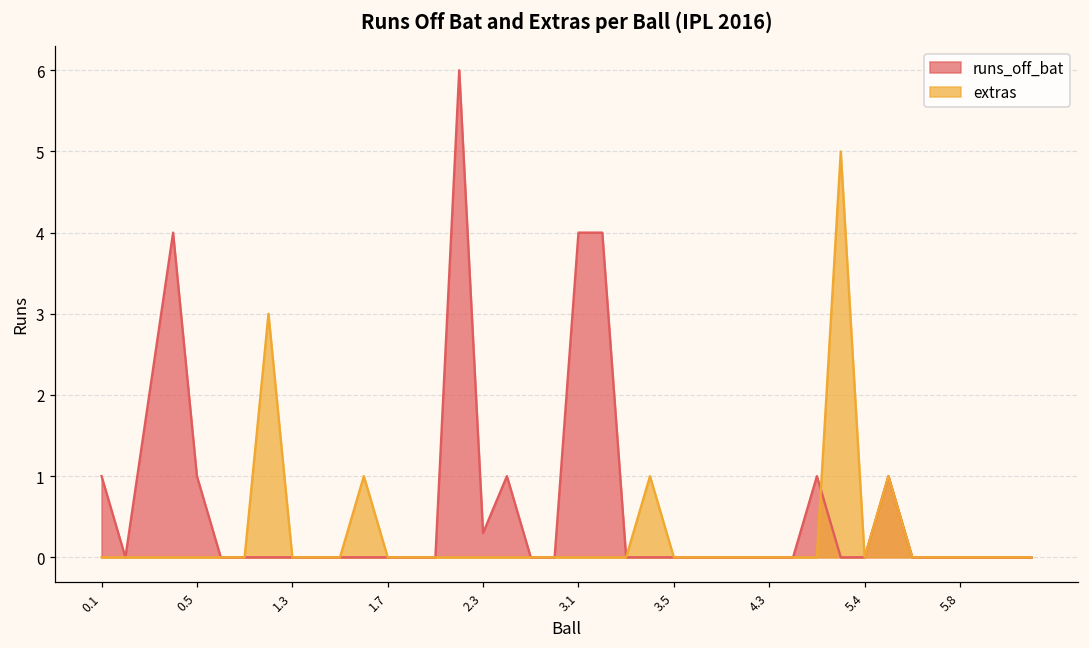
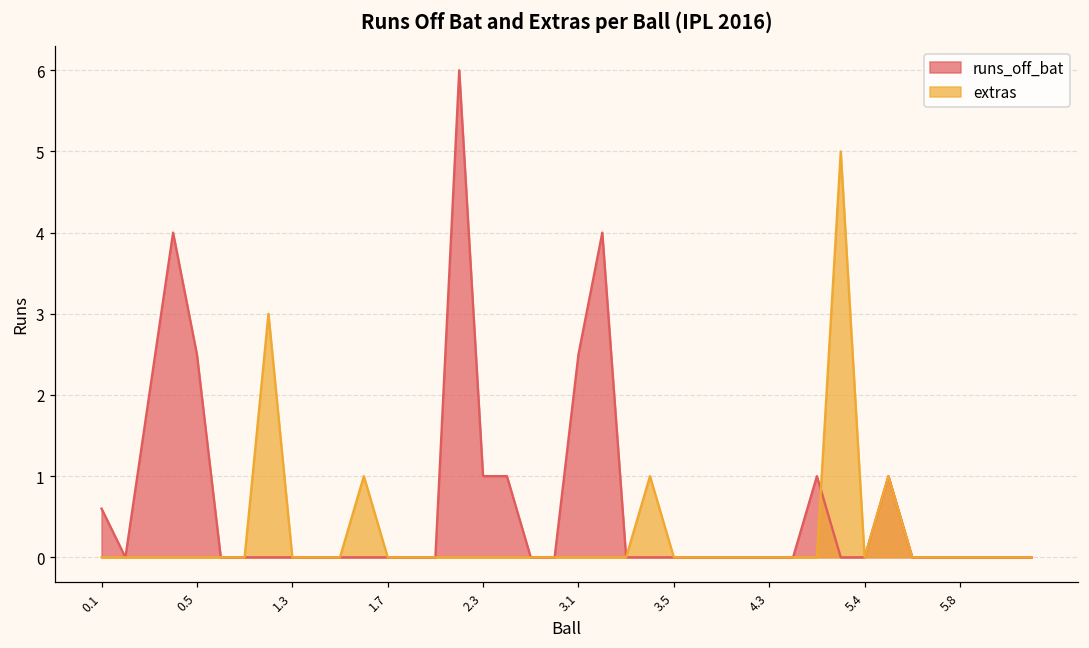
runs_off_bat, 0.1: 1.0 -> 0.6
runs_off_bat, 0.5: 1.0 -> 2.5
runs_off_bat, 2.3: 0.3 -> 1.0
runs_off_bat, 3.1: 4.0 -> 2.5
